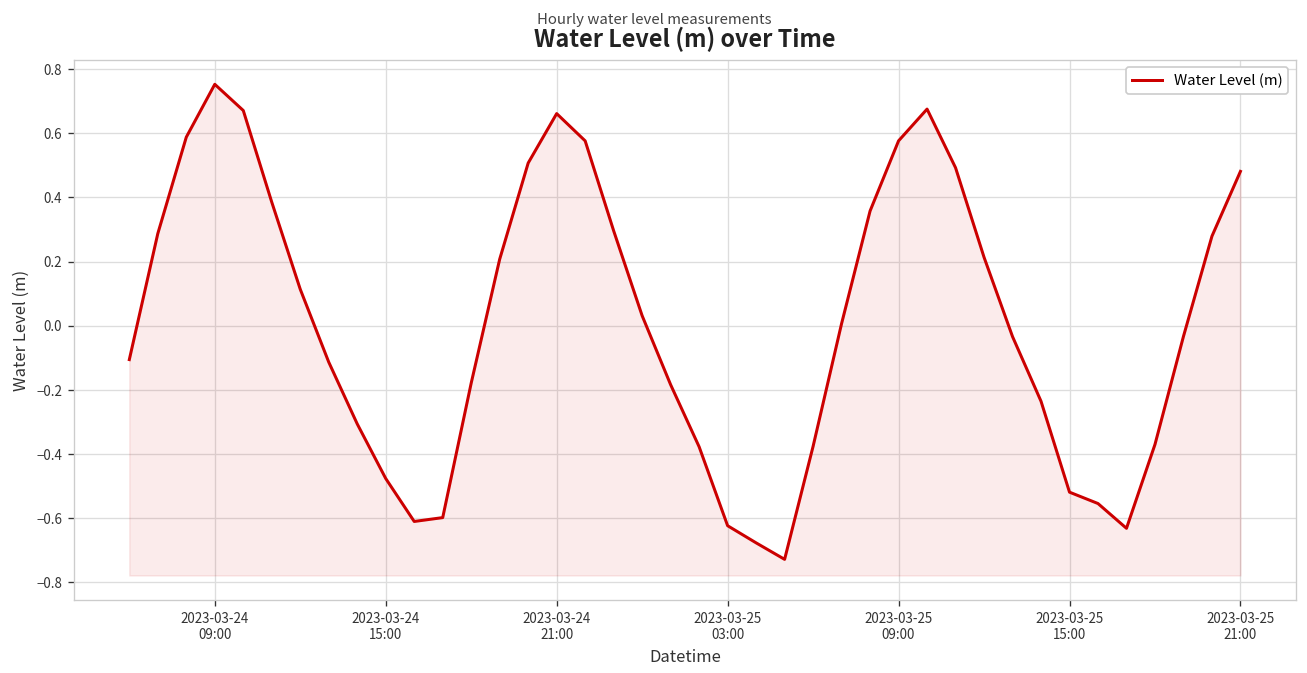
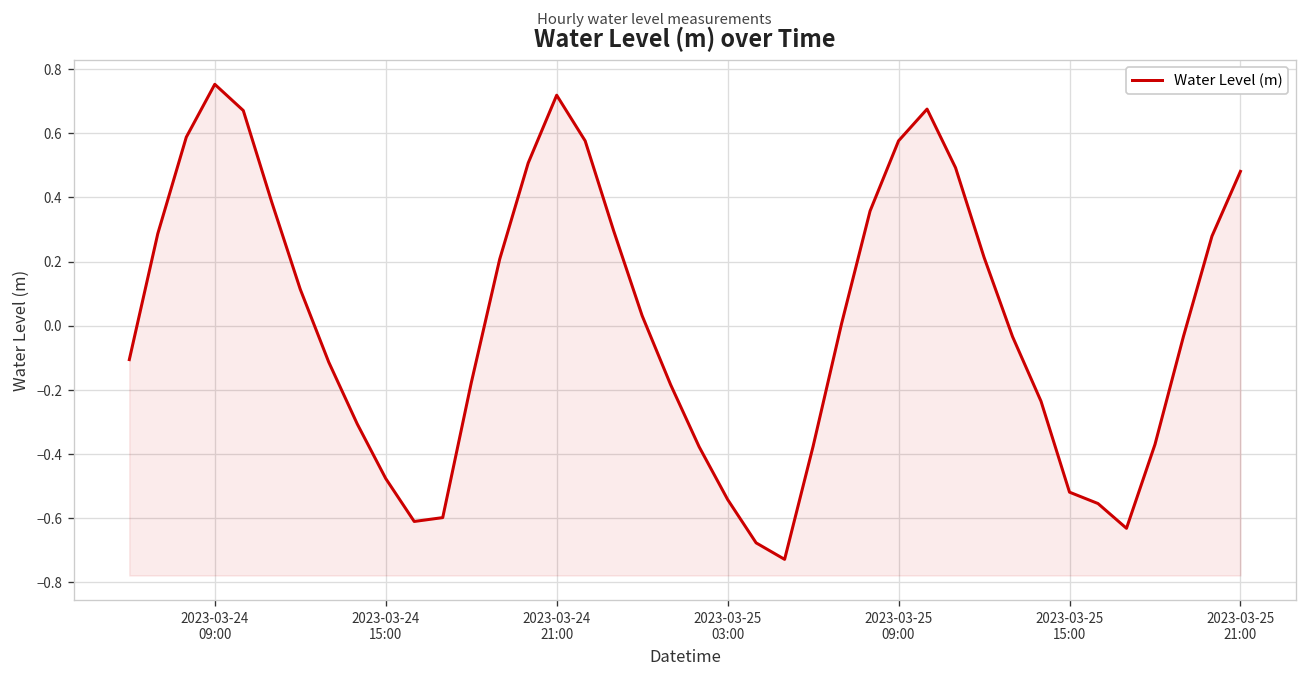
2023-03-24 21:00: 0.66 -> 0.72
2023-03-25 03:00: -0.62 -> -0.54
